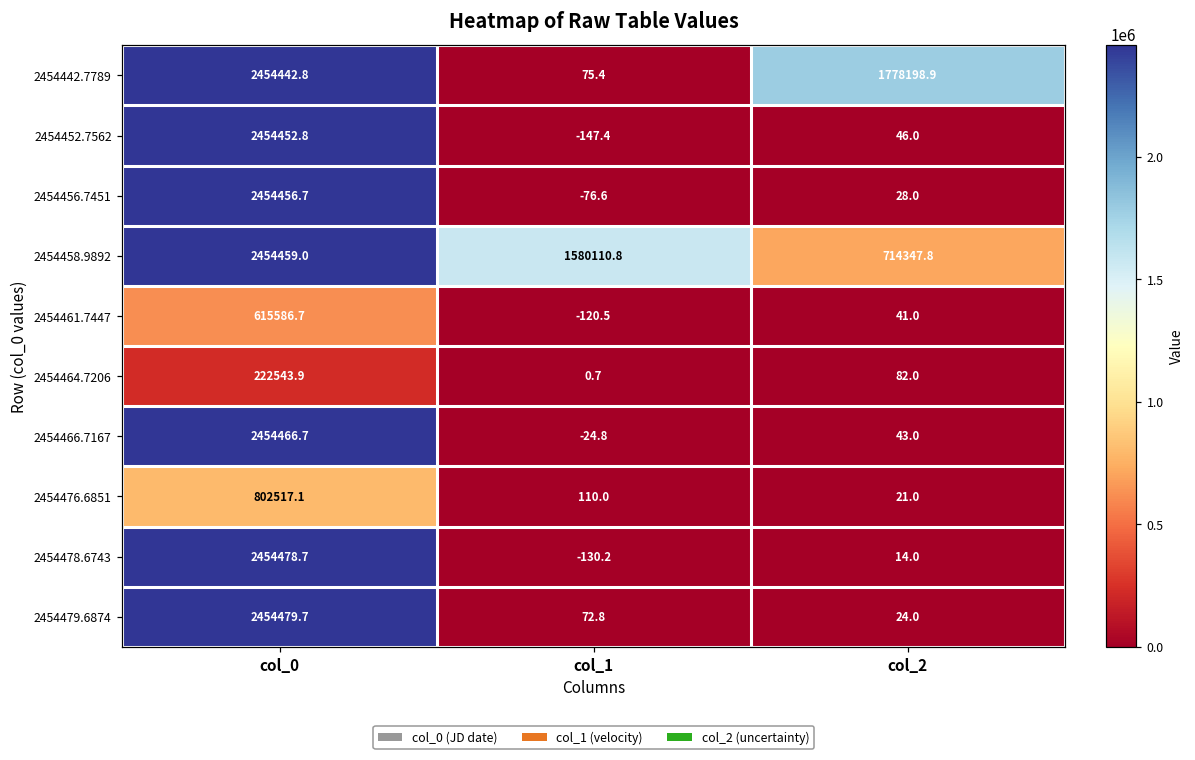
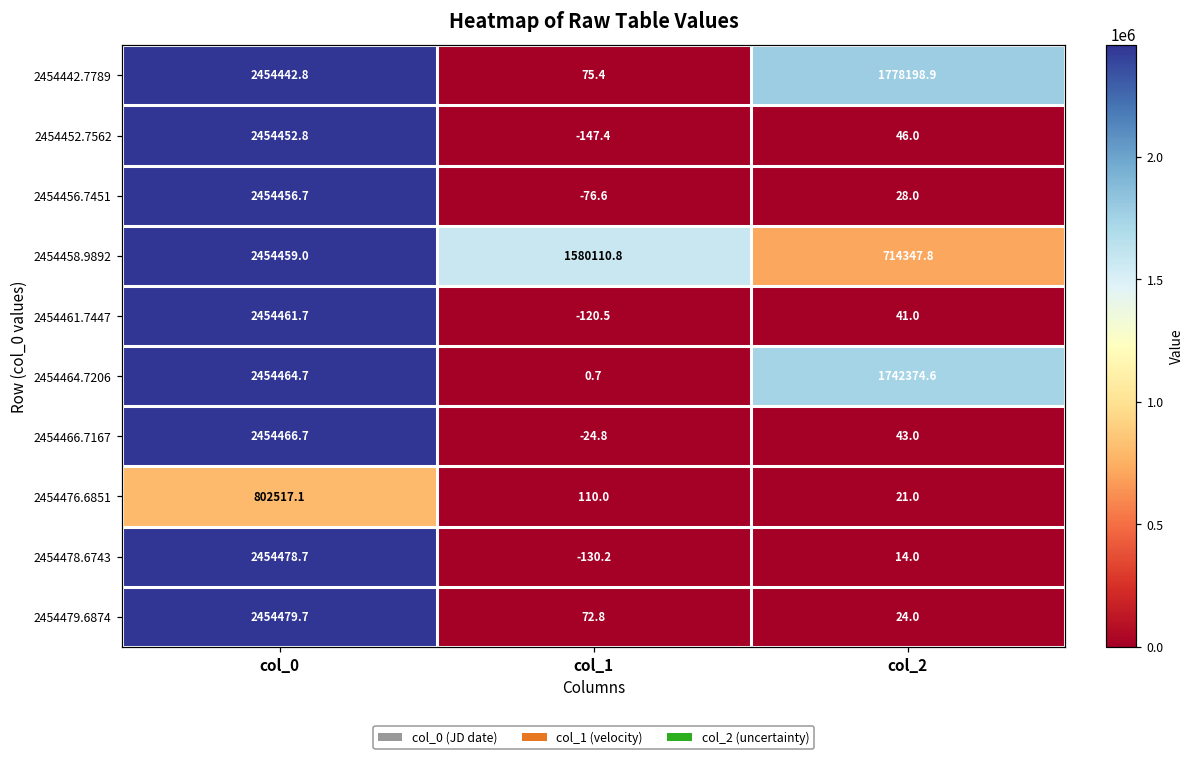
2454461.7447, col_0: 615586.7 -> 2454461.7
2454464.7206, col_0: 222543.9 -> 2454464.7
2454464.7206, col_2: 82.0 -> 1742374.6
